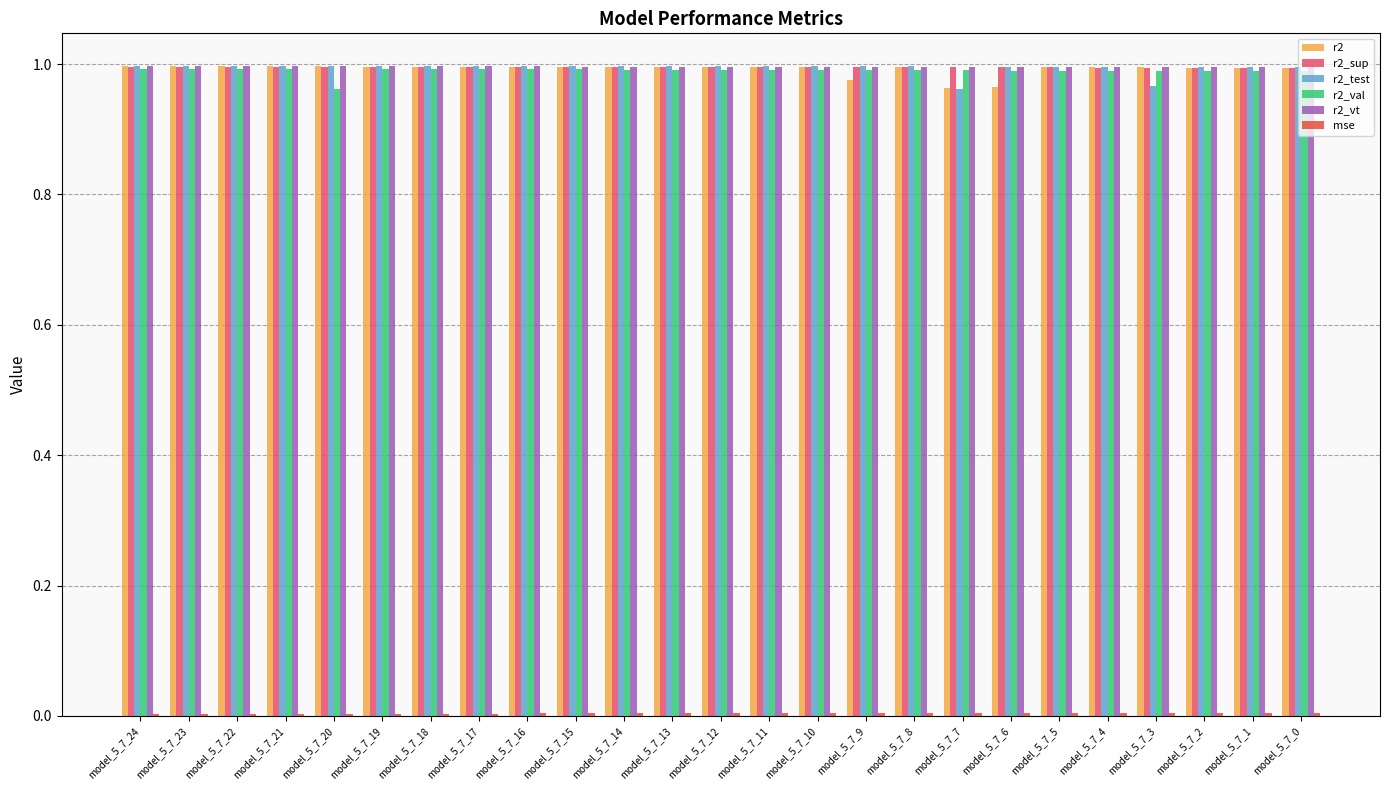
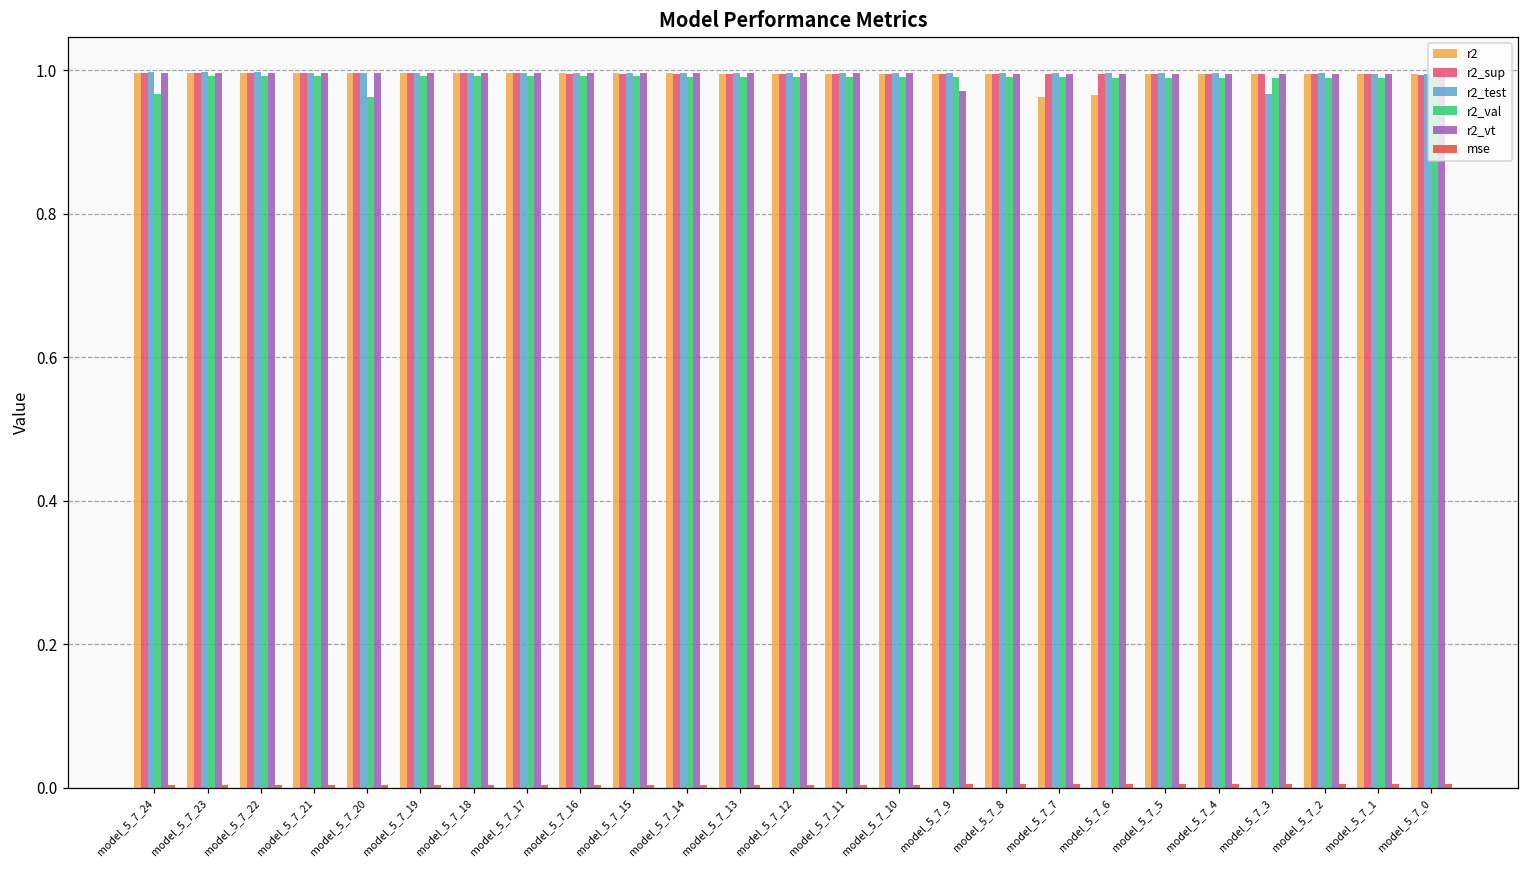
r2_val, model_5_7_24: 0.99 -> 0.97
r2, model_5_7_9: 0.98 -> 1.00
r2_vt, model_5_7_9: 1.00 -> 0.97
r2_test, model_5_7_7: 0.96 -> 1.00
